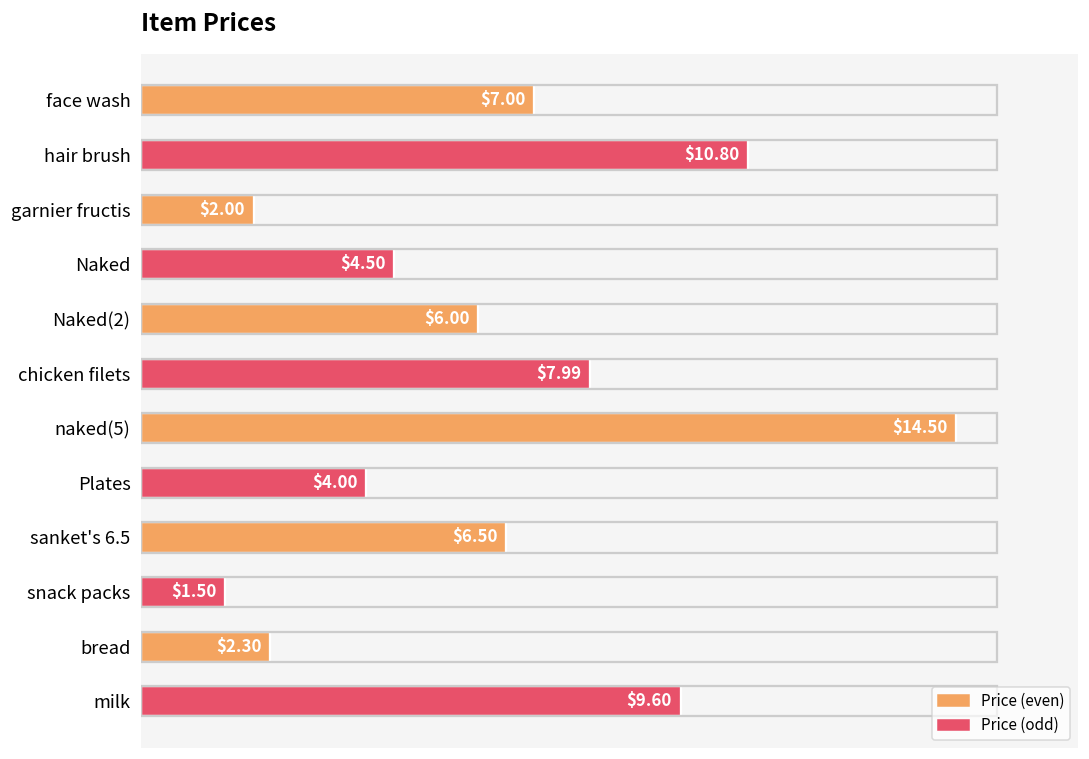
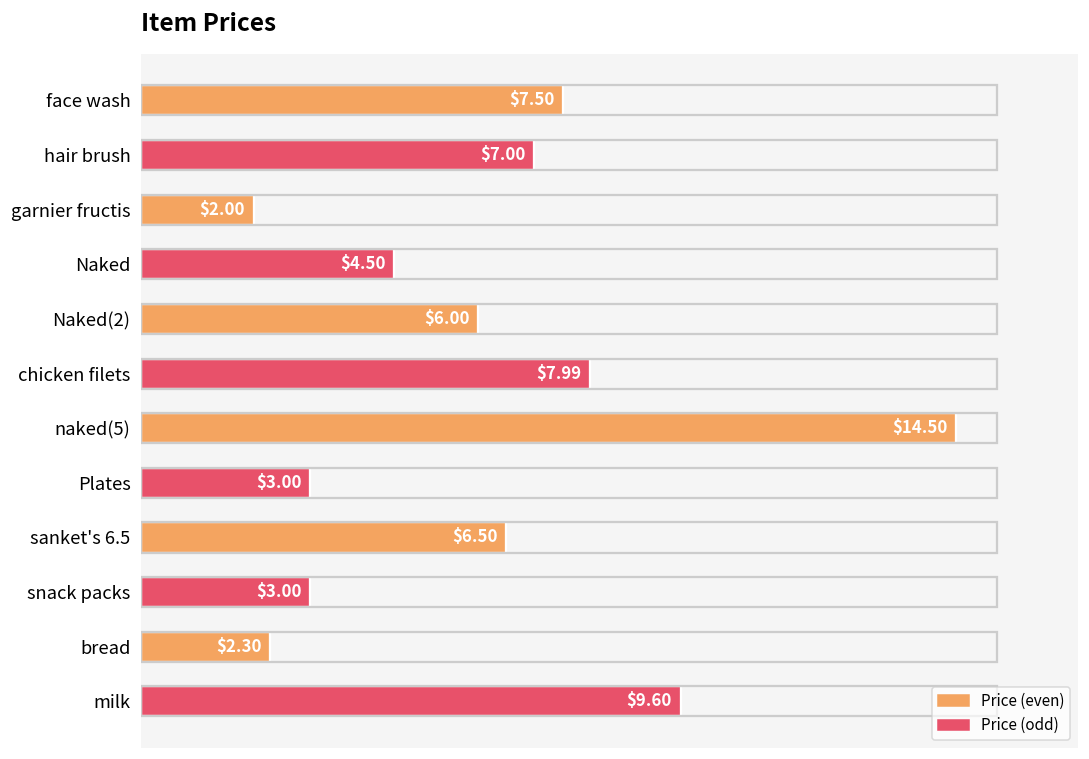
face wash: $7.00 -> $7.50
hair brush: $10.80 -> $7.00
Plates: $4.00 -> $3.00
snack packs: $1.50 -> $3.00
